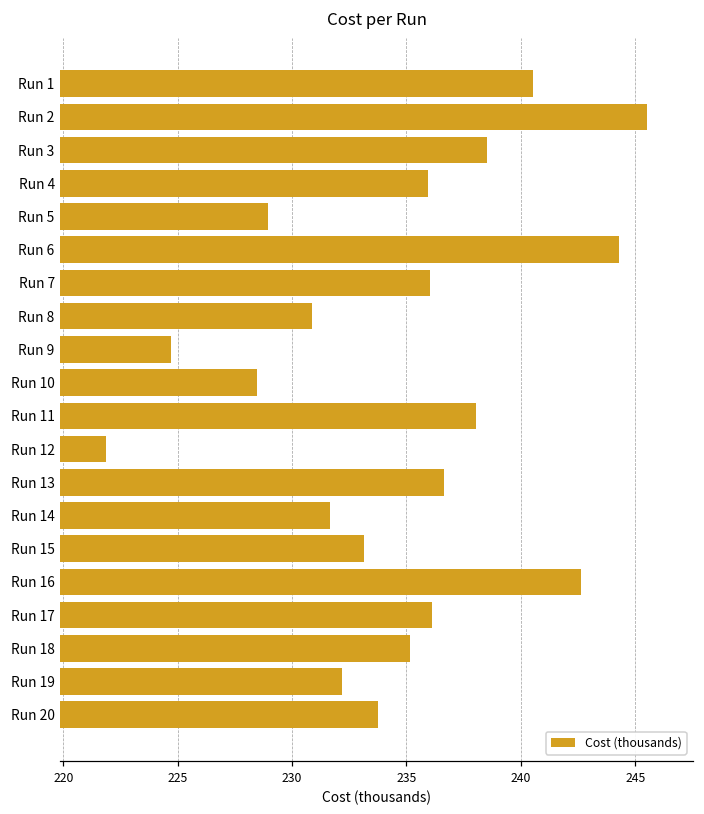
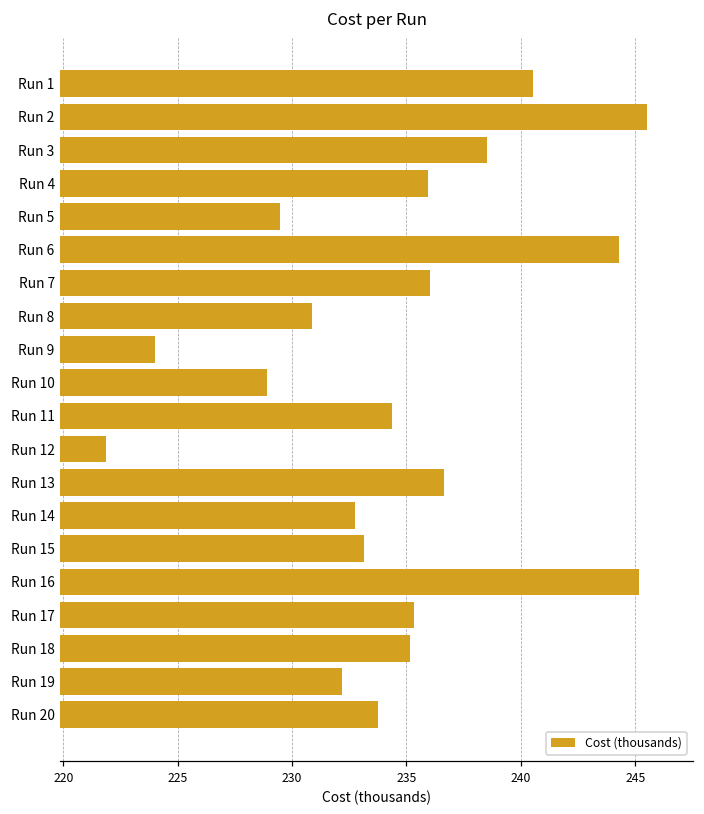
Run 5: 229.0 -> 229.5
Run 9: 224.7 -> 224.0
Run 10: 228.5 -> 228.9
Run 11: 238.0 -> 234.4
Run 14: 231.7 -> 232.7
Run 16: 242.6 -> 245.2
Run 17: 236.1 -> 235.3
